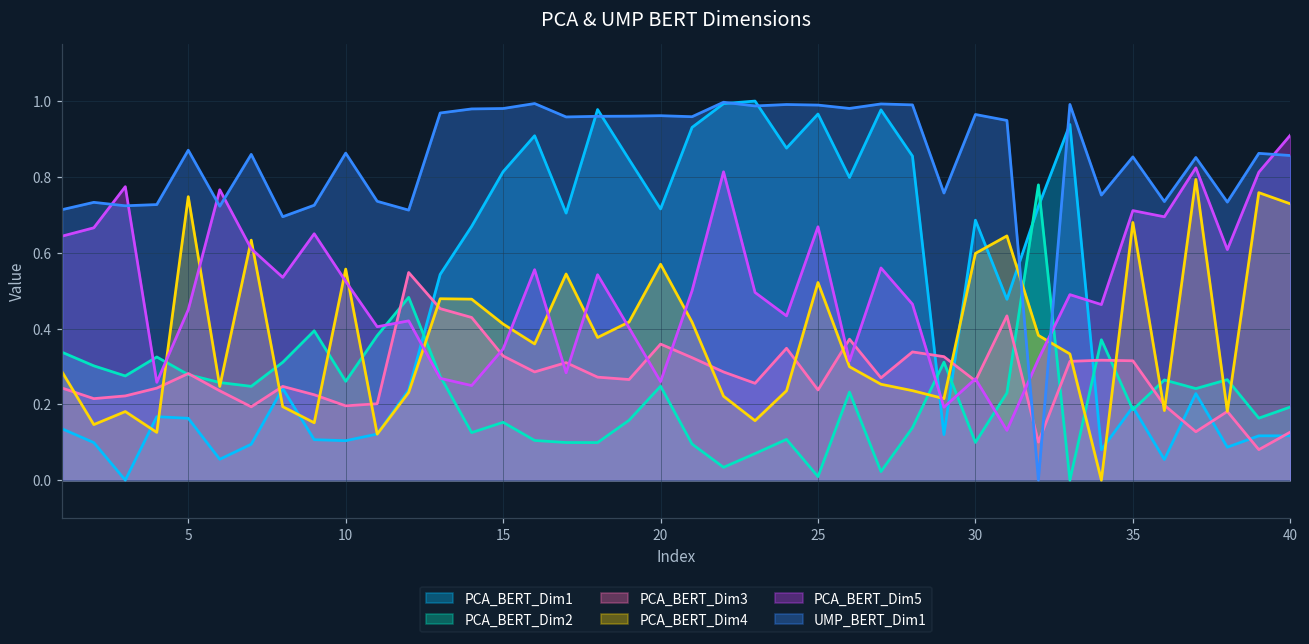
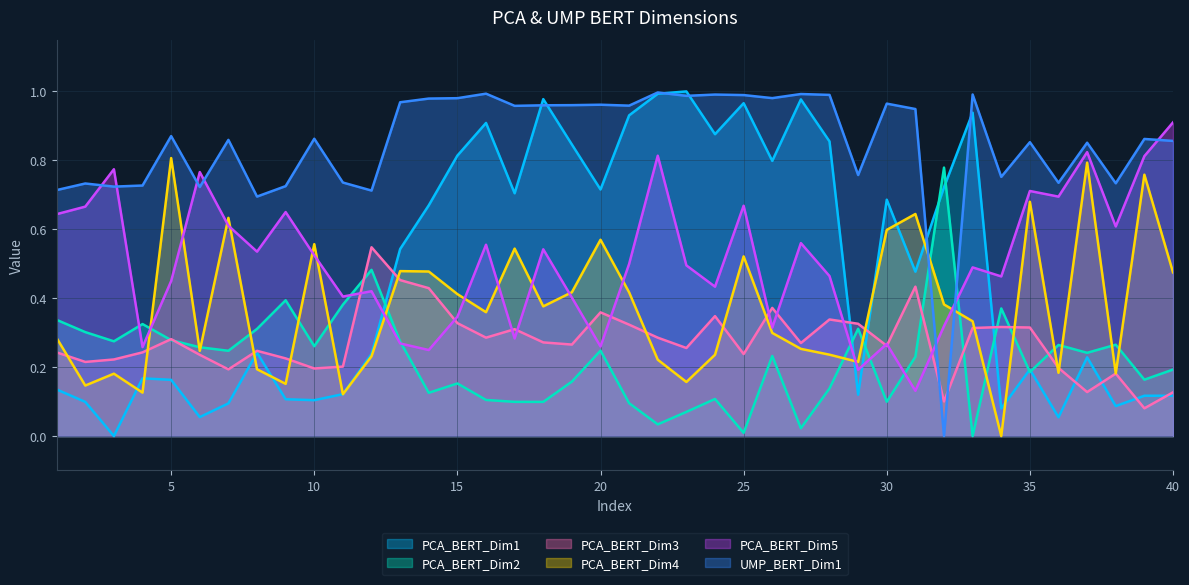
PCA_BERT_Dim4, 5: 0.75 -> 0.81
PCA_BERT_Dim4, 40: 0.73 -> 0.47
